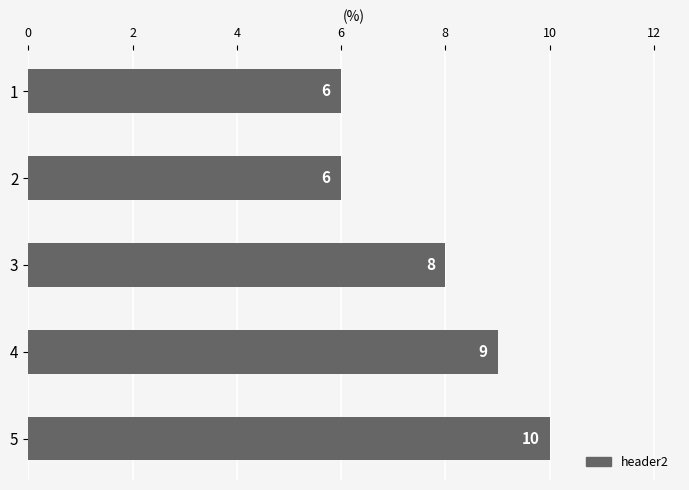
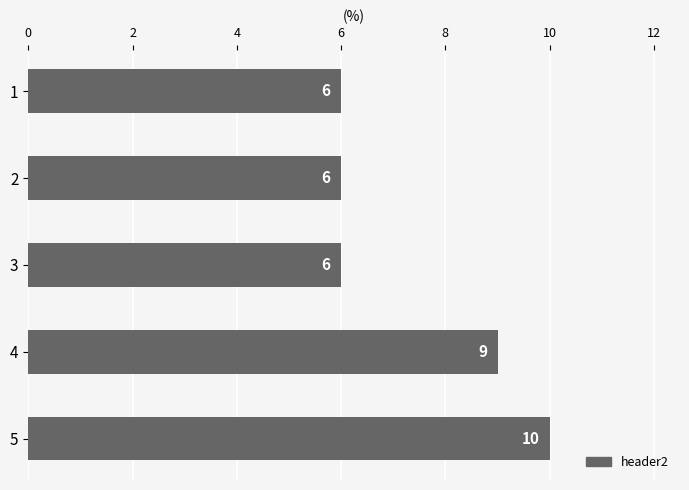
3: 8 -> 6
